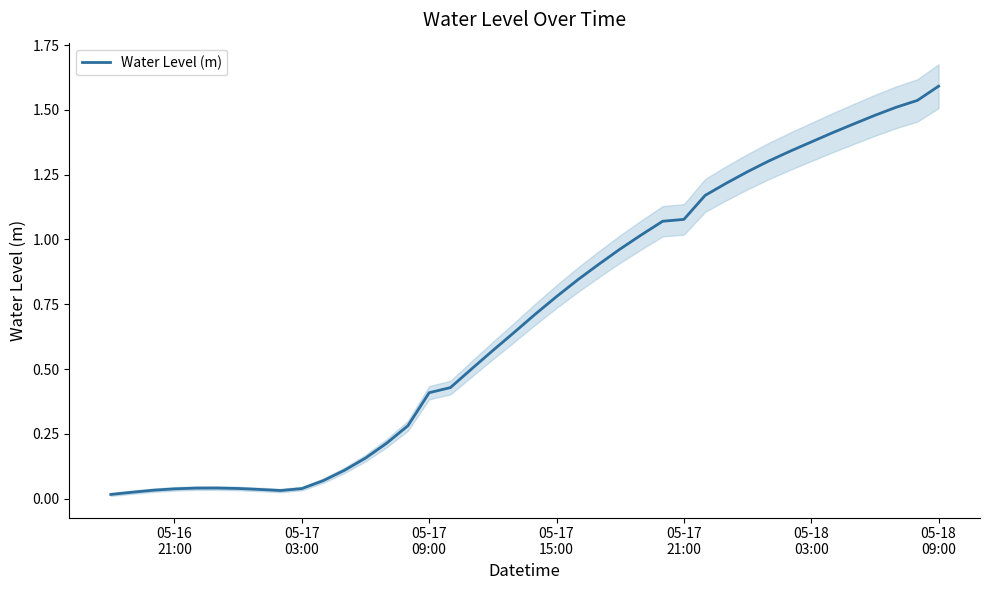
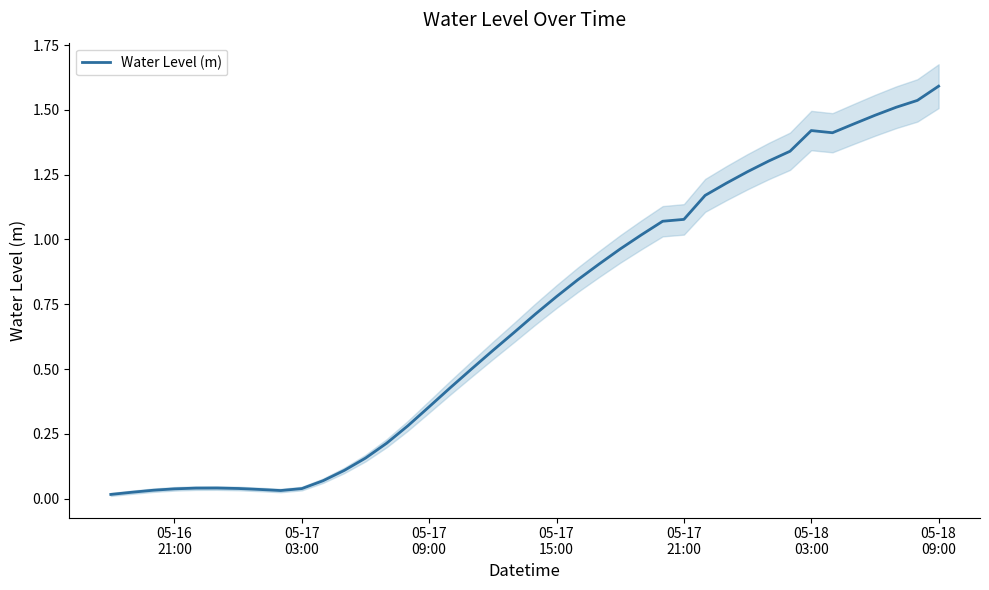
Water Level (m), 05-17 09:00: 0.41 -> 0.35
Water Level (m), 05-18 03:00: 1.38 -> 1.42
